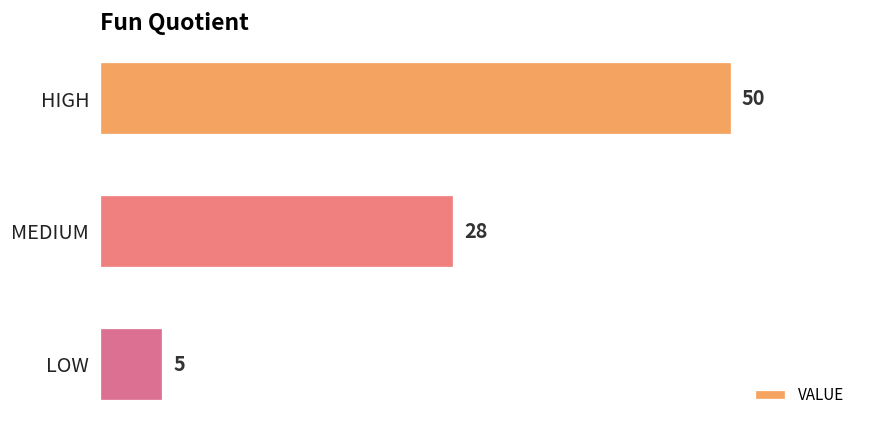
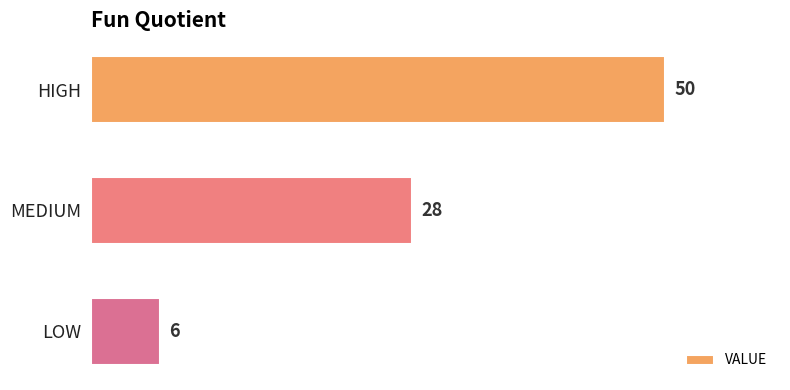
LOW: 5 -> 6
